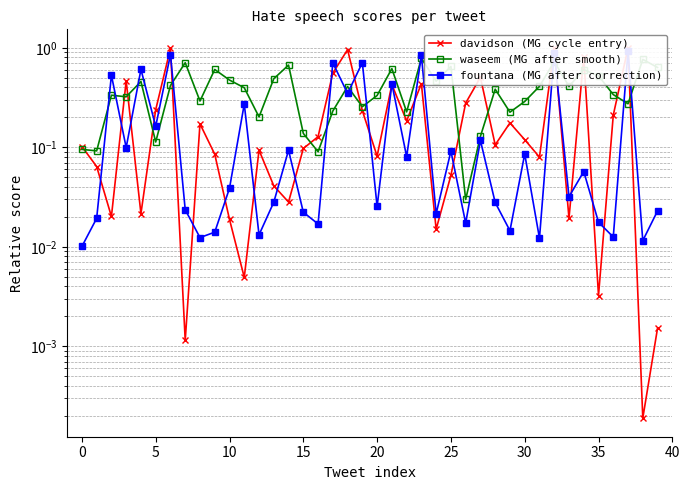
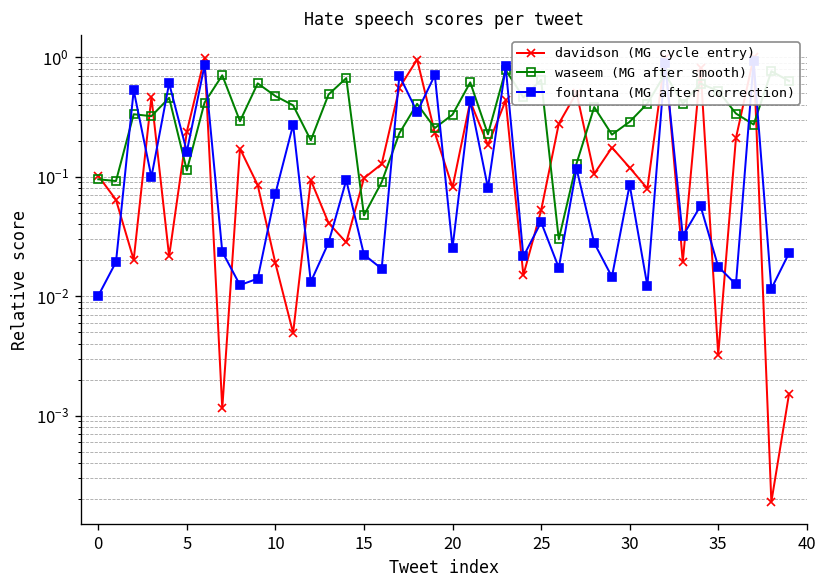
fountana (MG after correction), 10: 0.039 -> 0.07
waseem (MG after smooth), 15: 0.14 -> 0.05
fountana (MG after correction), 25: 0.09 -> 0.042
